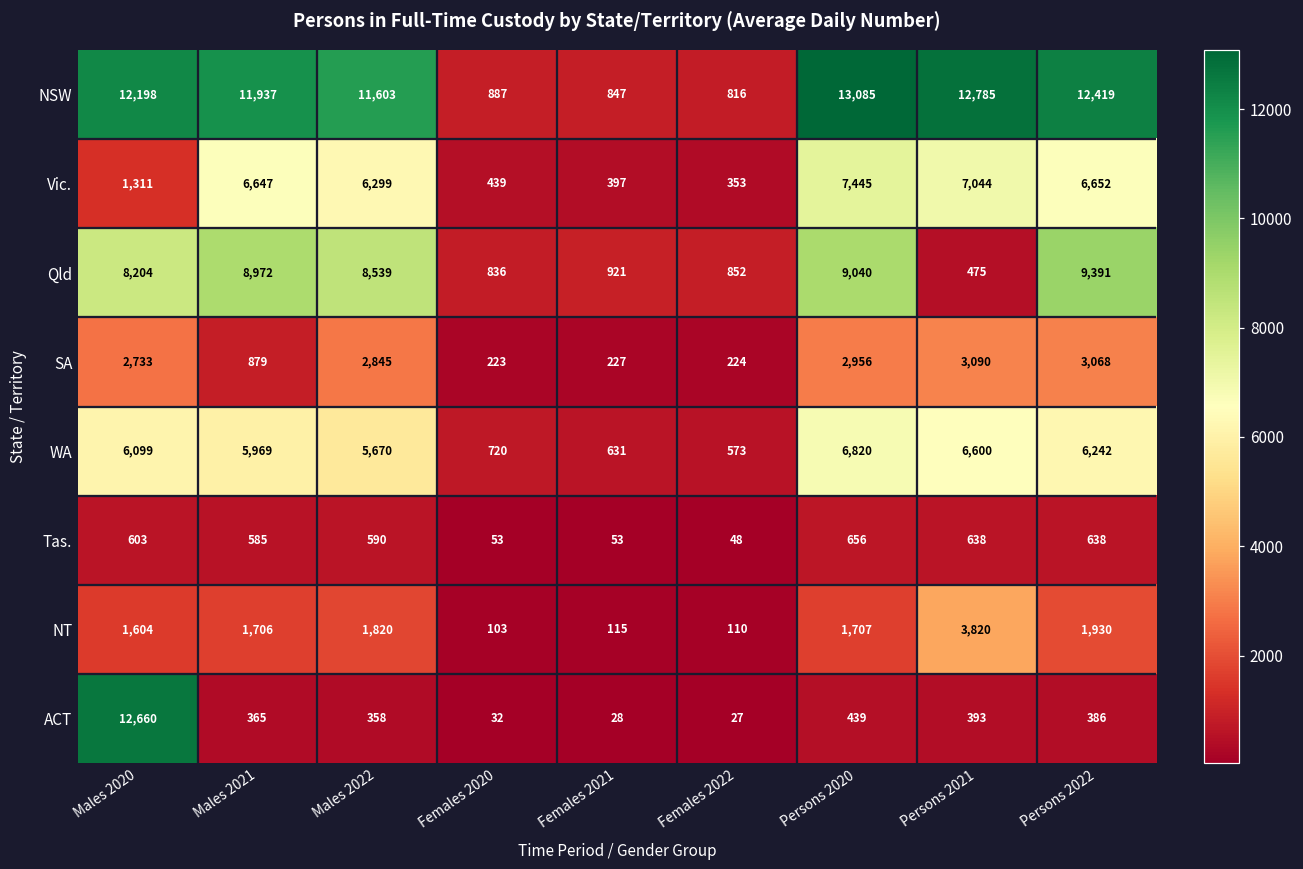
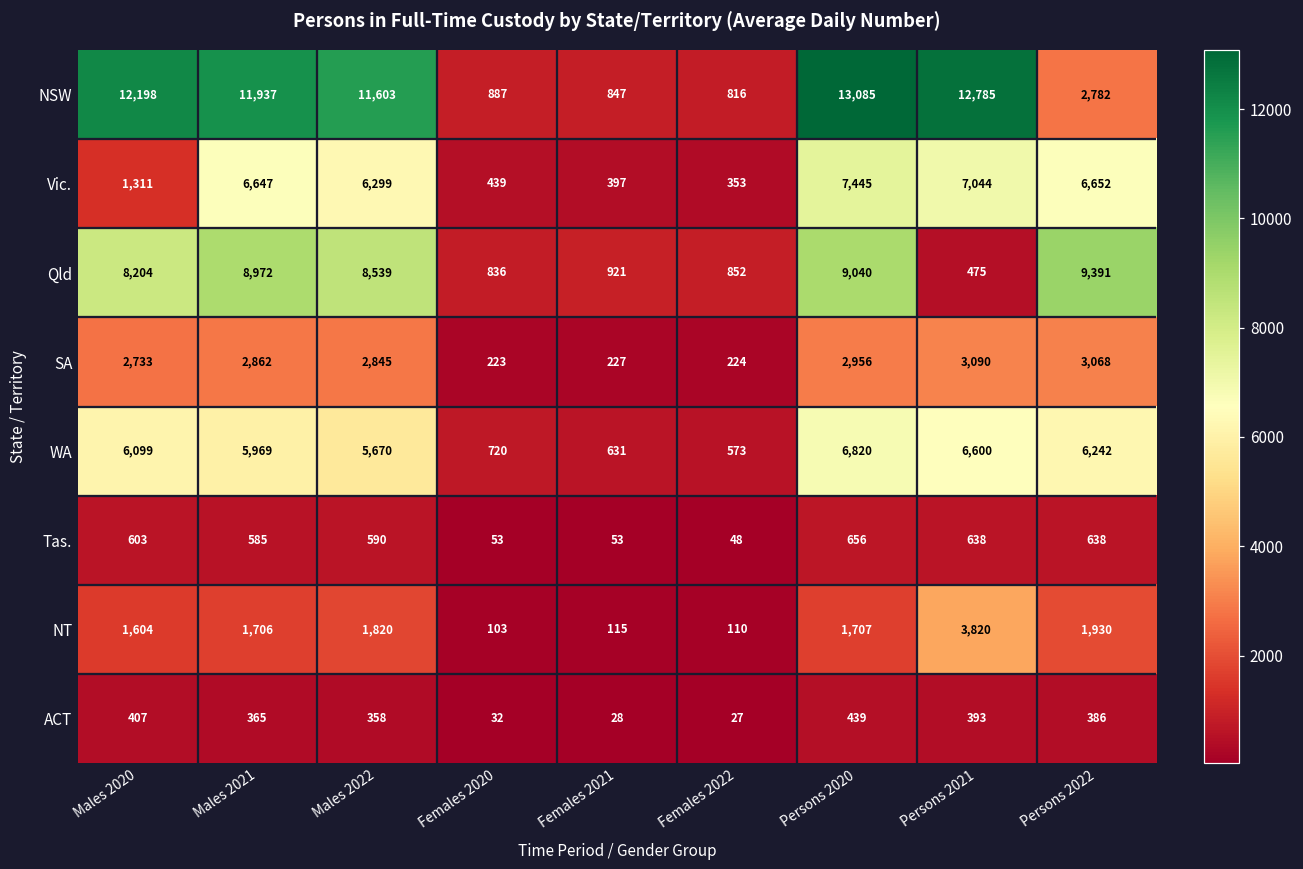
NSW, Persons 2022: 12,419 -> 2,782
SA, Males 2021: 879 -> 2,862
ACT, Males 2020: 12,660 -> 407
